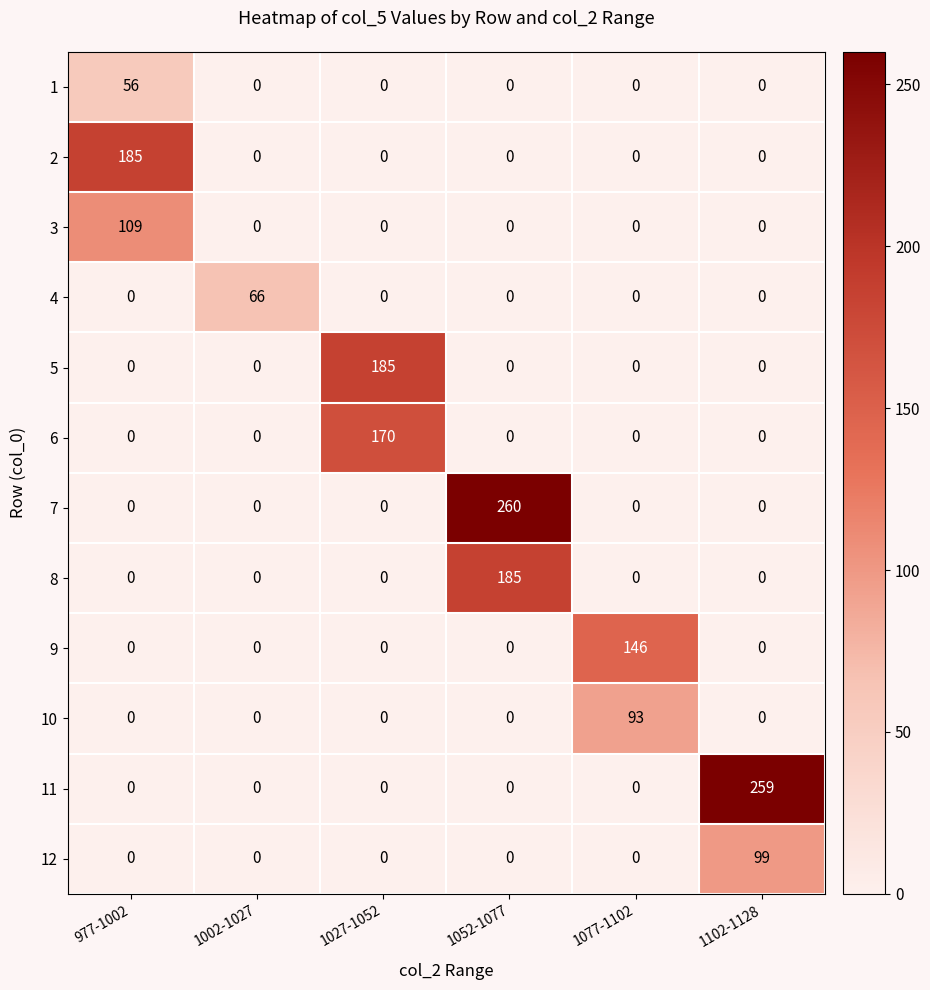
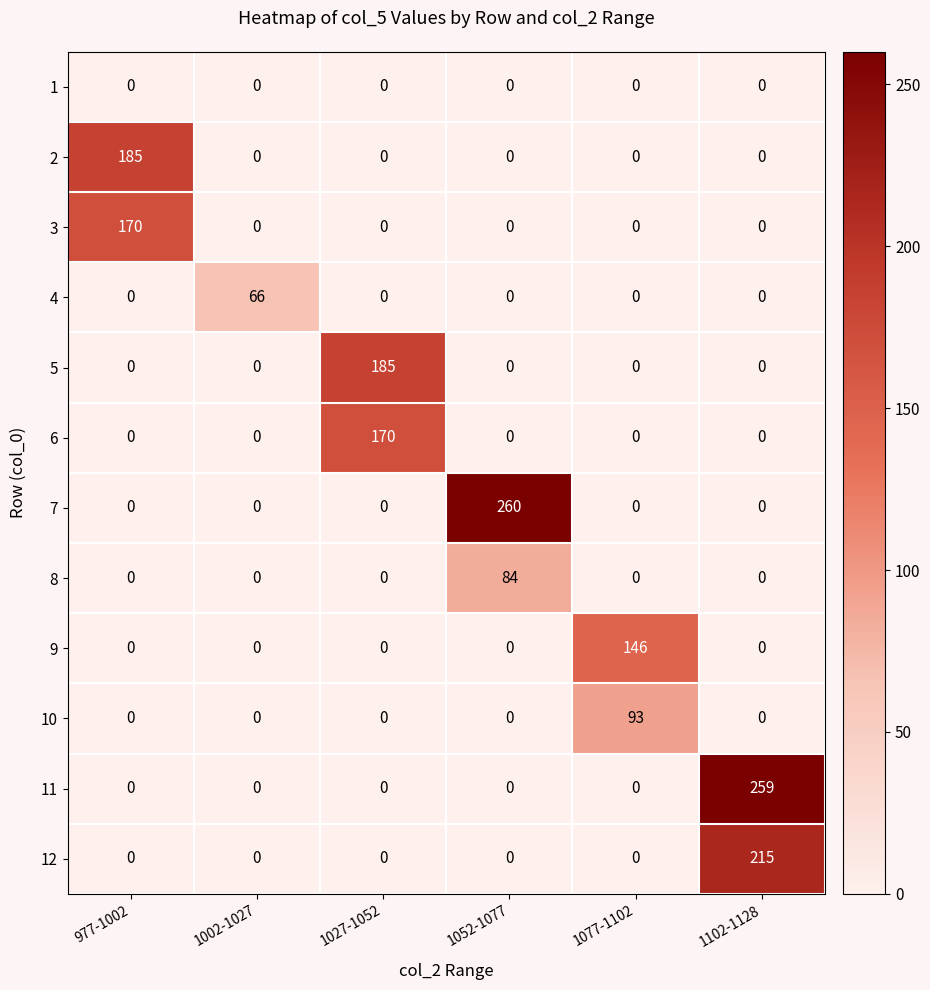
1, 977-1002: 56 -> 0
3, 977-1002: 109 -> 170
8, 1052-1077: 185 -> 84
12, 1102-1128: 99 -> 215
